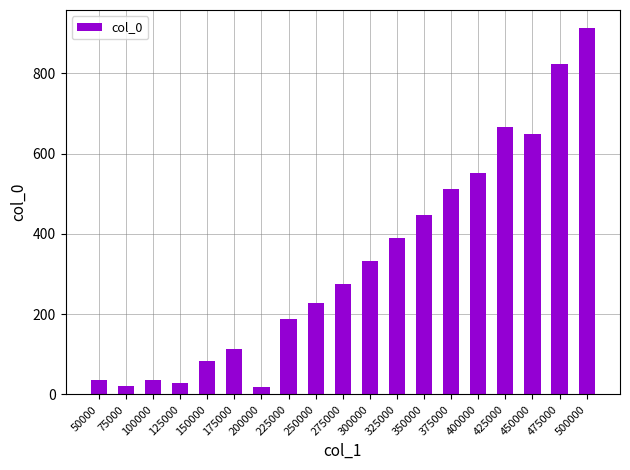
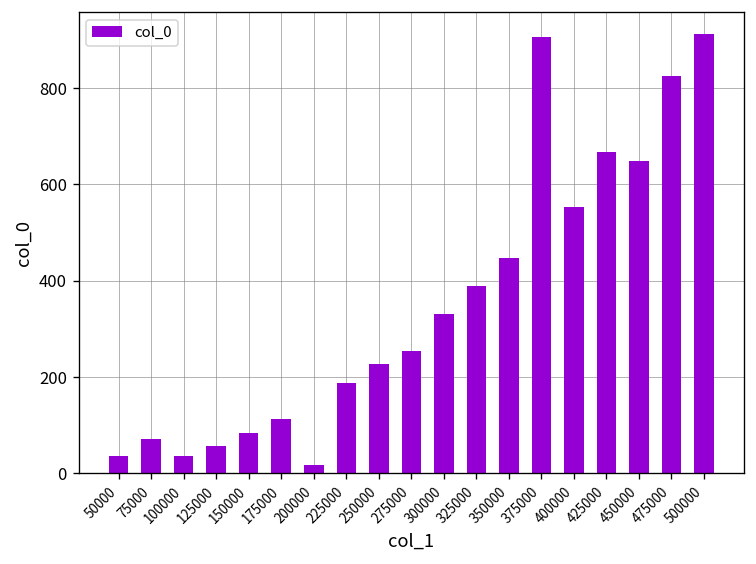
75000: 20 -> 70
125000: 30 -> 60
275000: 280 -> 250
375000: 510 -> 910
